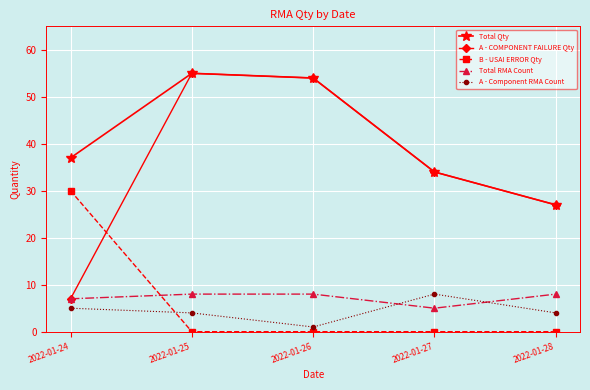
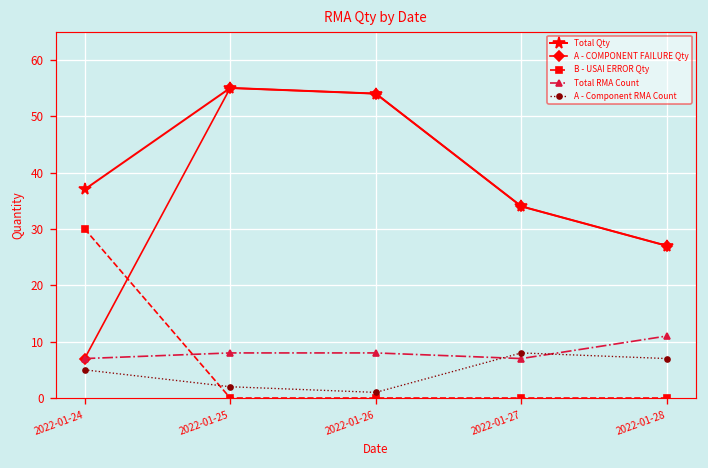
A - Component RMA Count, 2022-01-25: 4 -> 2
Total RMA Count, 2022-01-27: 5 -> 7
Total RMA Count, 2022-01-28: 8 -> 11
A - Component RMA Count, 2022-01-28: 4 -> 7
